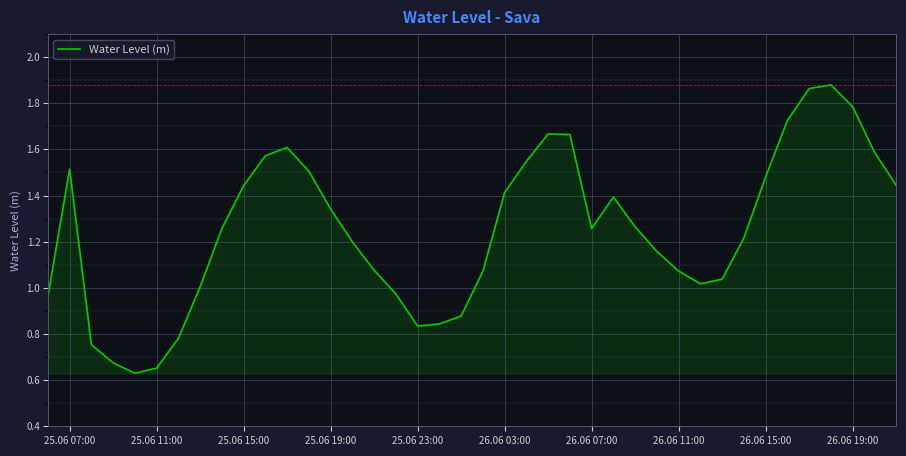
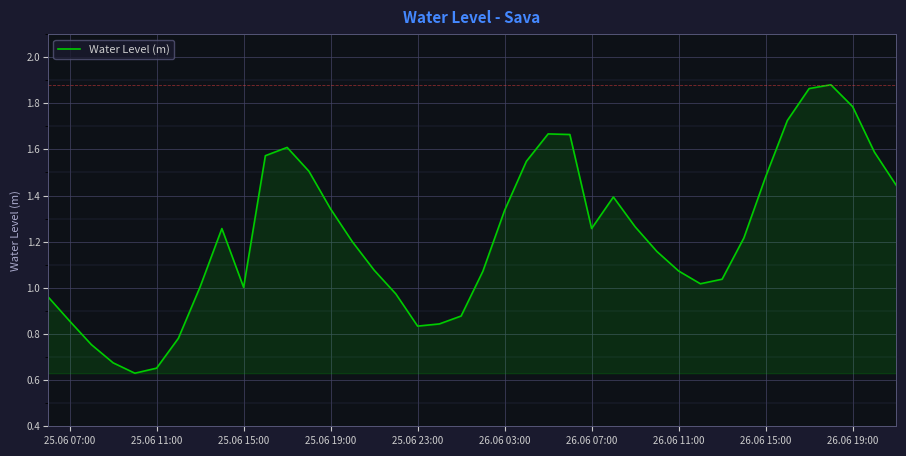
25.06 07:00: 1.51 -> 0.86
25.06 15:00: 1.44 -> 1.00
26.06 03:00: 1.41 -> 1.34
